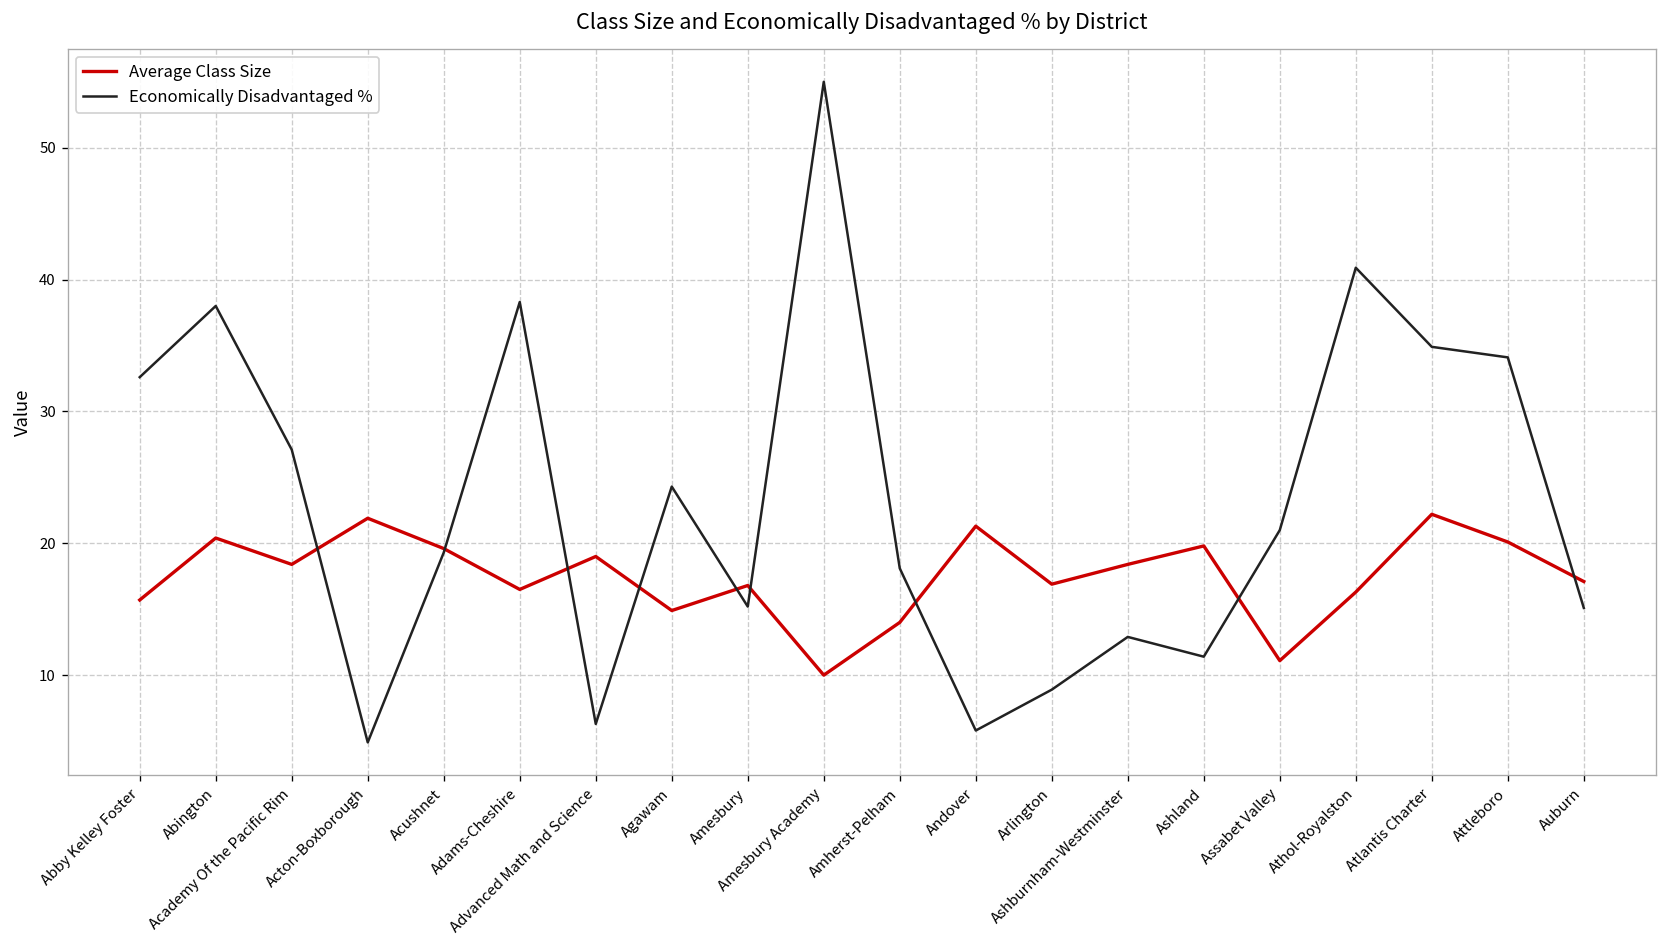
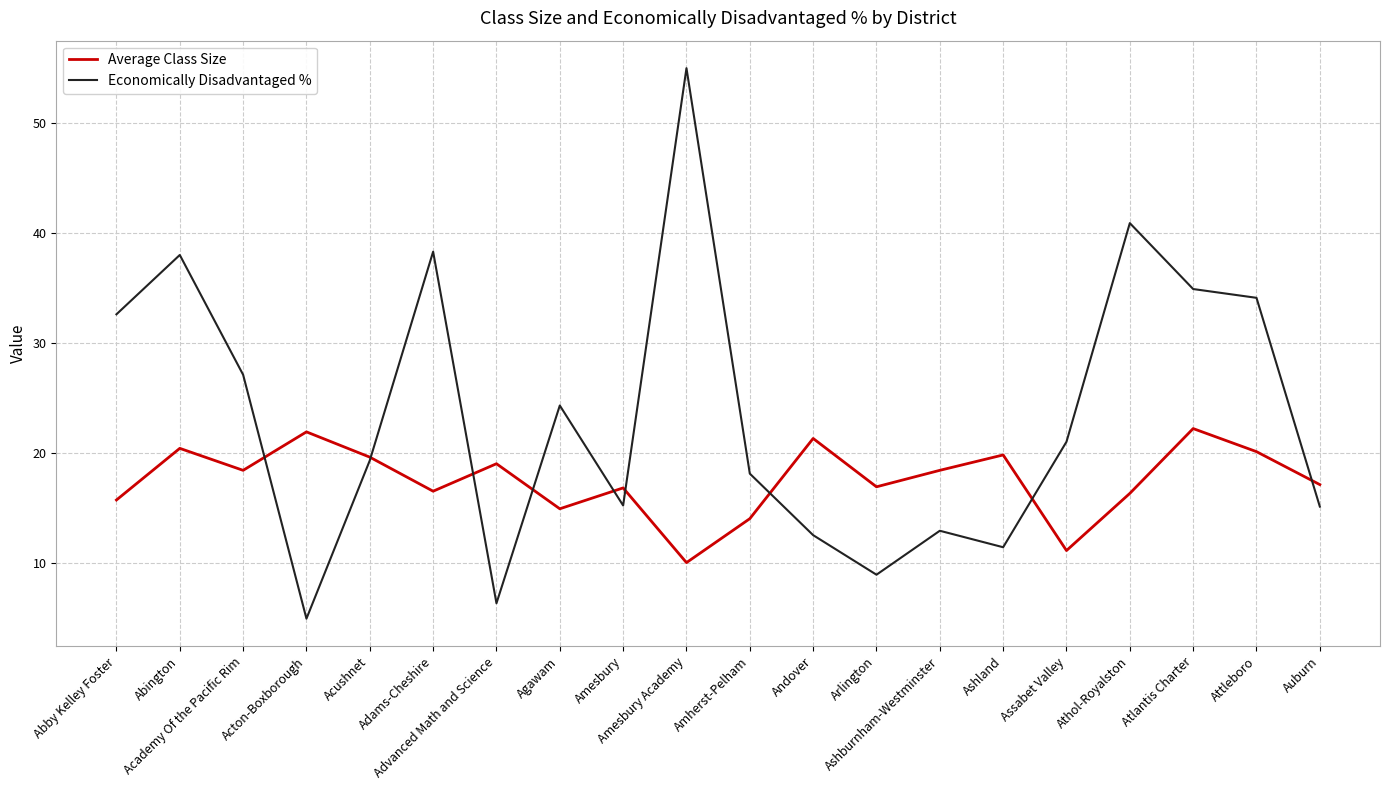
Economically Disadvantaged %, Andover: 5.8 -> 12.5
